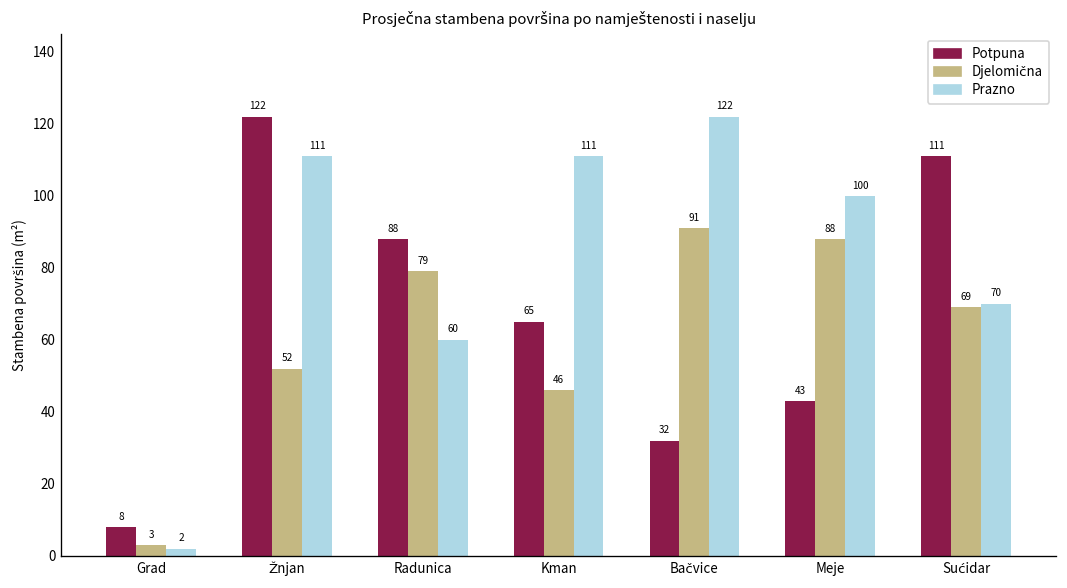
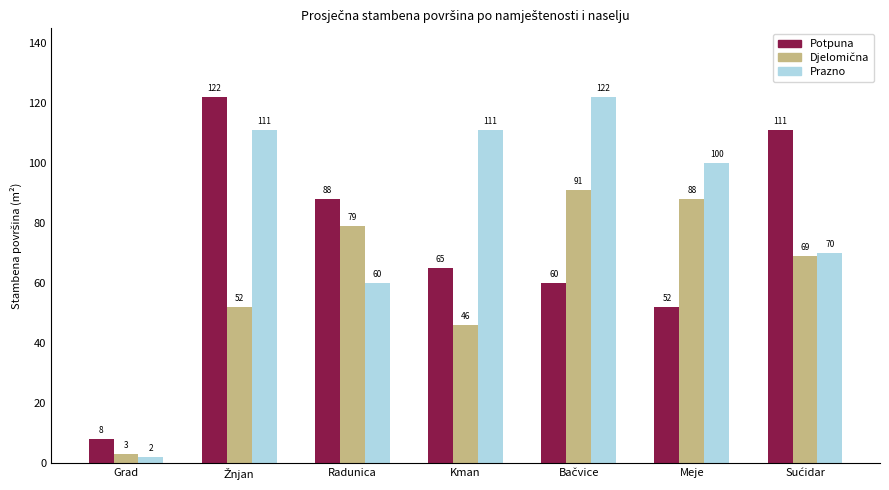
Potpuna, Bačvice: 32 -> 60
Potpuna, Meje: 43 -> 52
